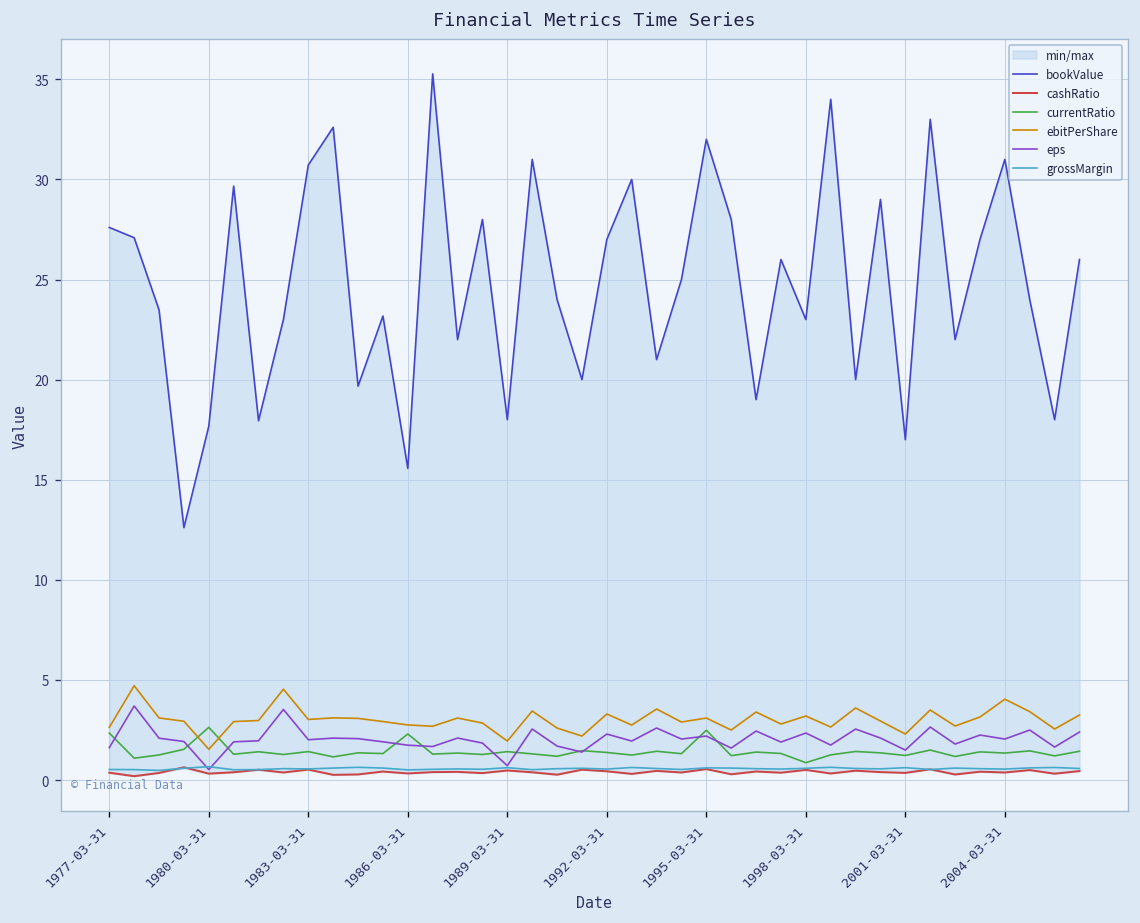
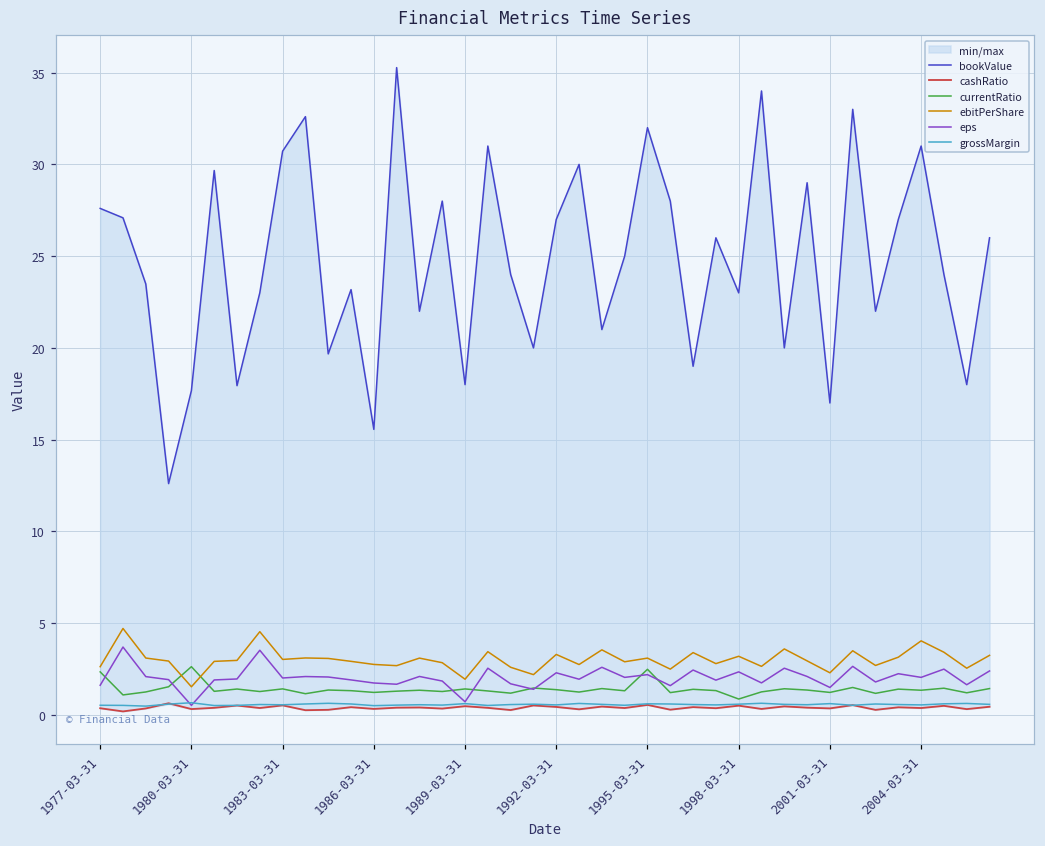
currentRatio, 1986-03-31: 2.3 -> 1.2
